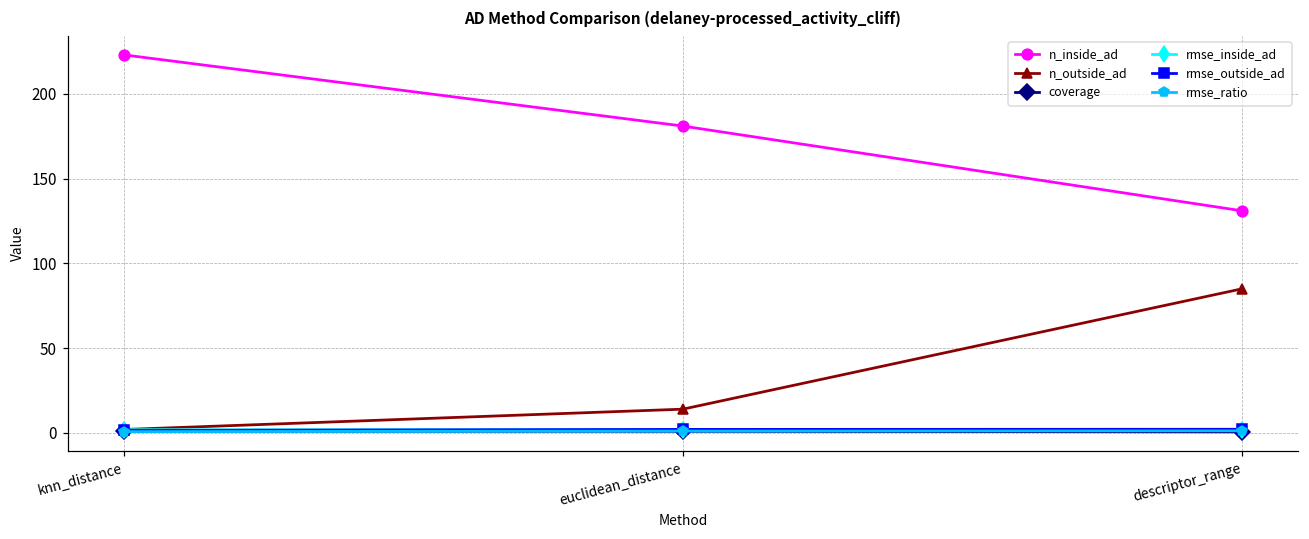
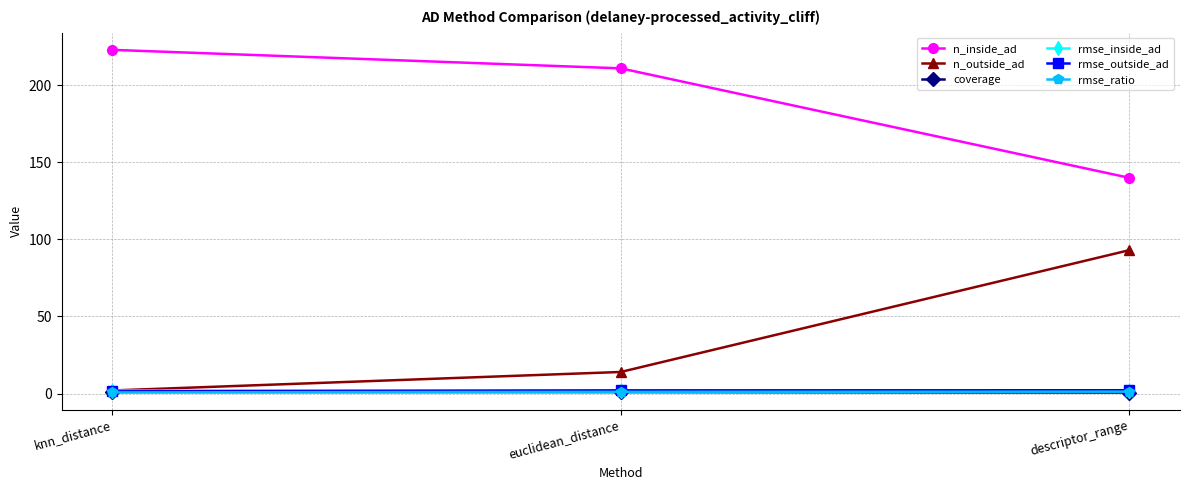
n_inside_ad, euclidean_distance: 181 -> 211
n_inside_ad, descriptor_range: 131 -> 140
n_outside_ad, descriptor_range: 85 -> 93
